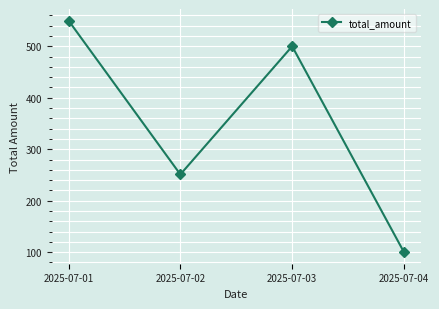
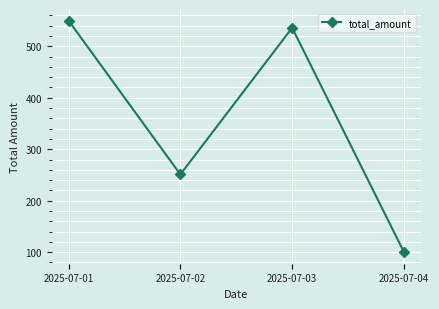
2025-07-03: 500 -> 540
